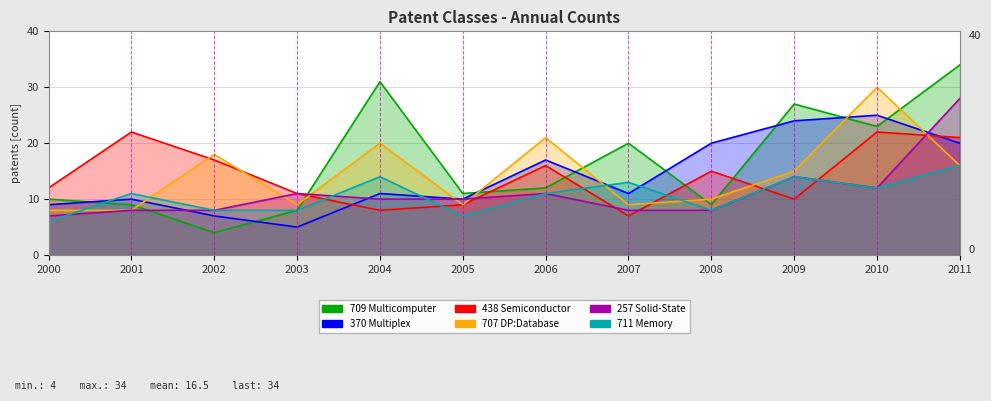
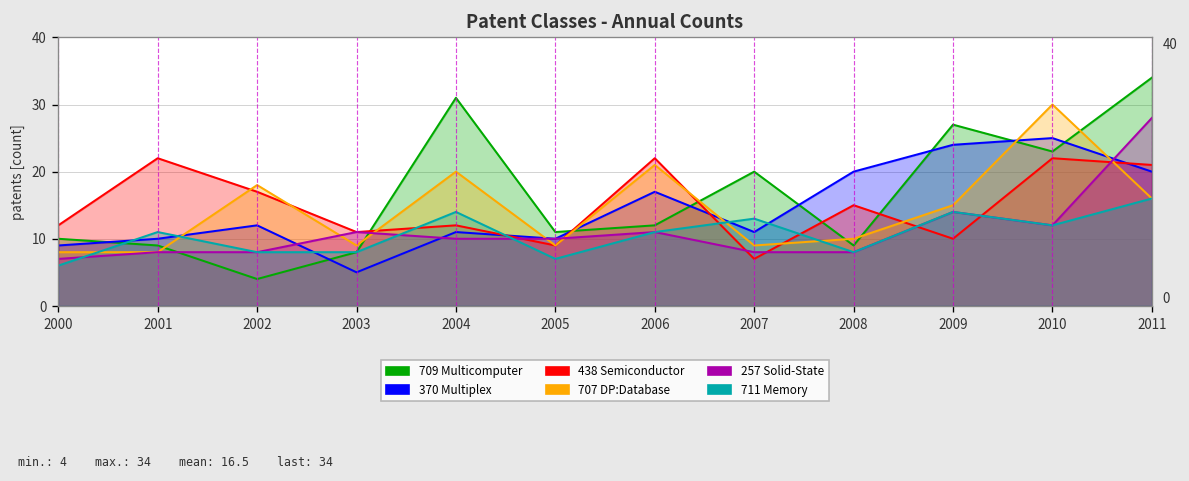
370 Multiplex, 2002: 7 -> 12
438 Semiconductor, 2004: 8 -> 12
438 Semiconductor, 2006: 16 -> 22
